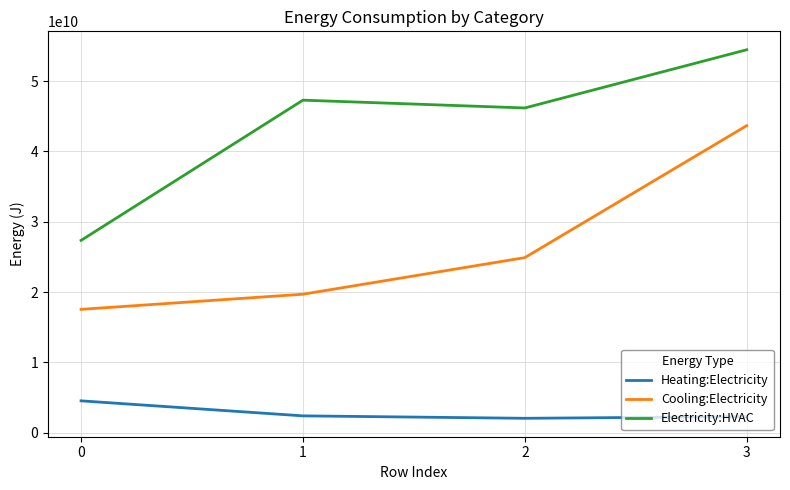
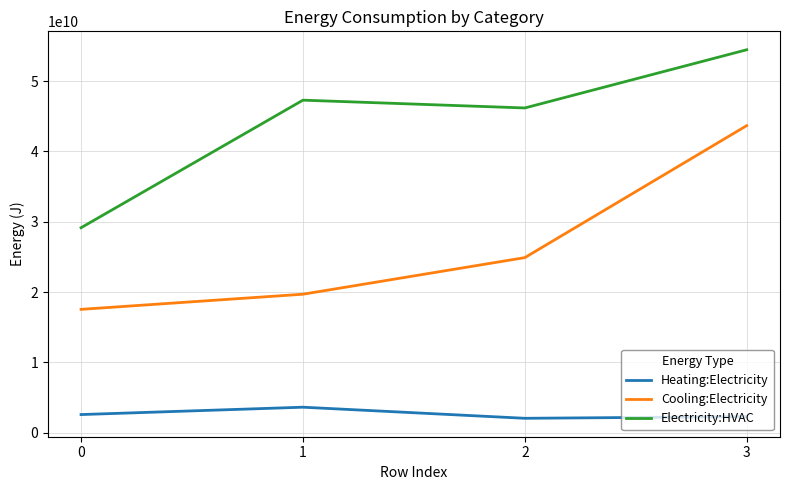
Heating:Electricity, 0: 5000000000 -> 3000000000
Electricity:HVAC, 0: 27000000000 -> 29000000000
Heating:Electricity, 1: 2000000000 -> 4000000000
